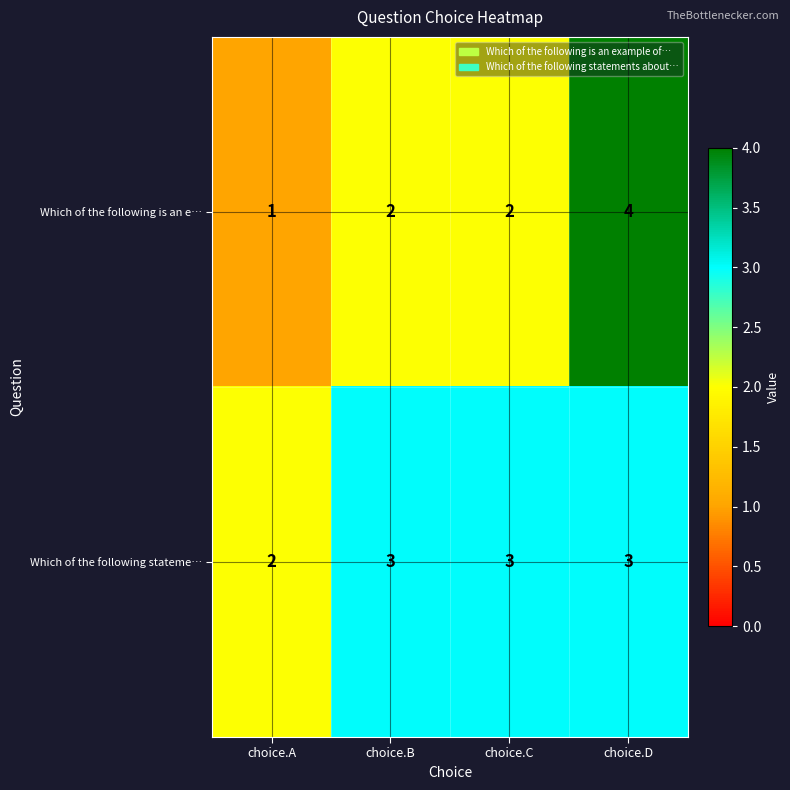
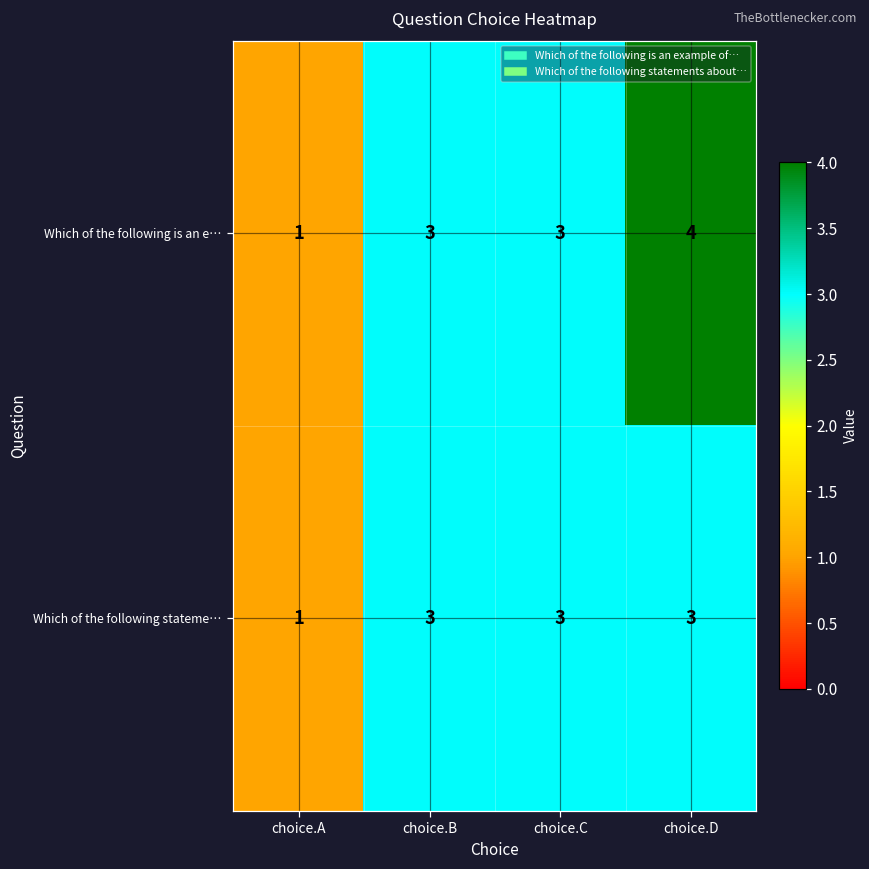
Which of the following is an e…, choice.B: 2 -> 3
Which of the following is an e…, choice.C: 2 -> 3
Which of the following stateme…, choice.A: 2 -> 1
